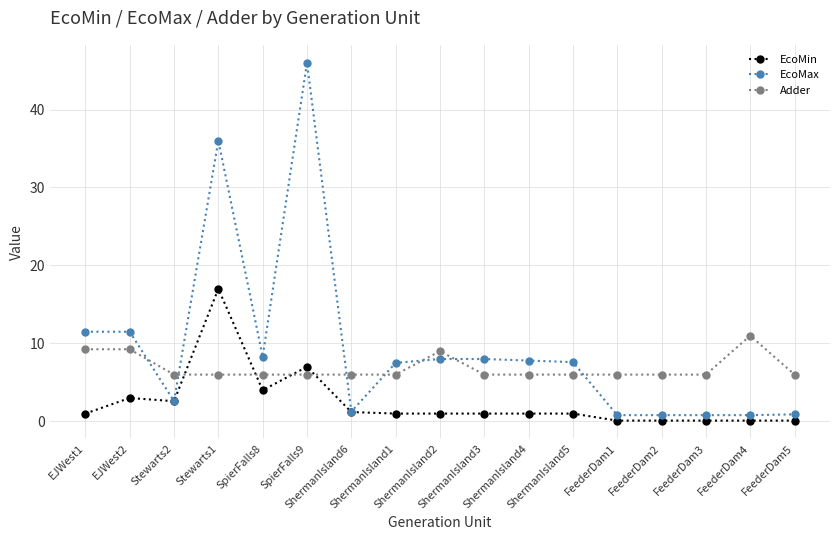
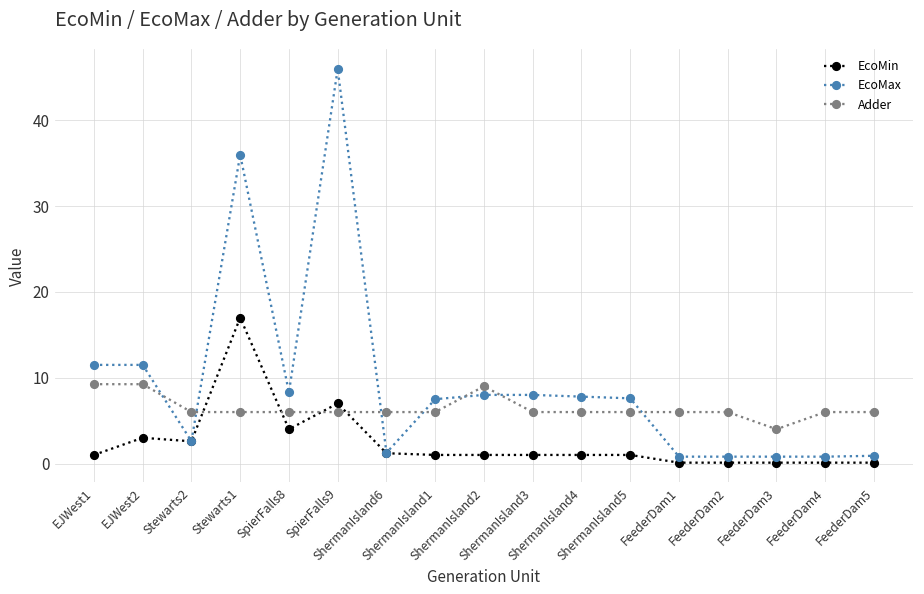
Adder, FeederDam3: 6 -> 4
Adder, FeederDam4: 11 -> 6
